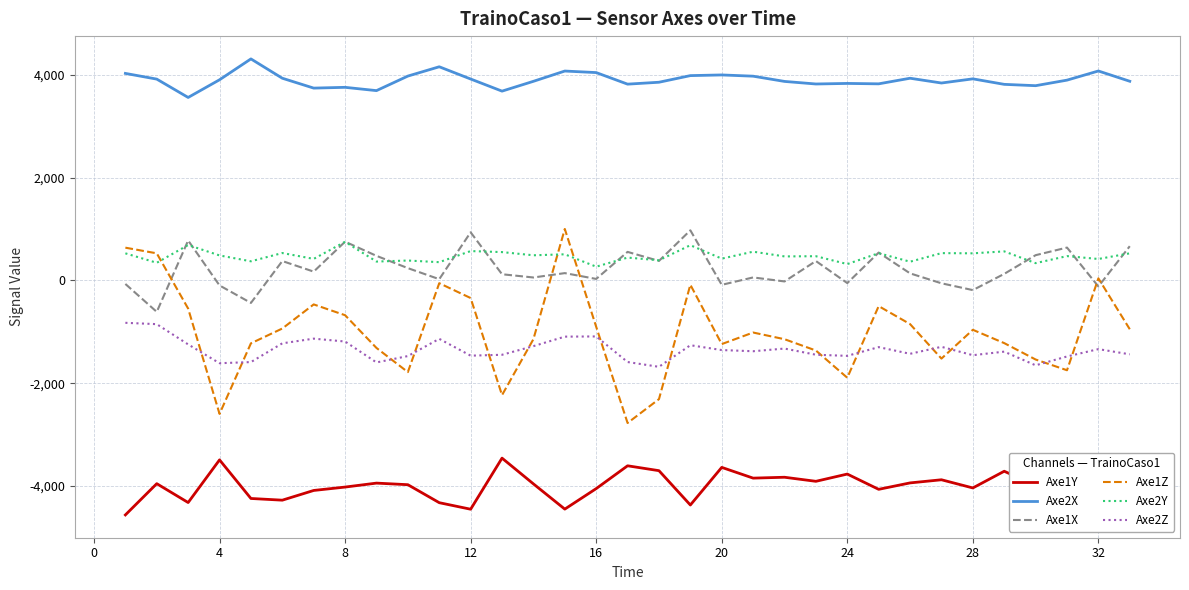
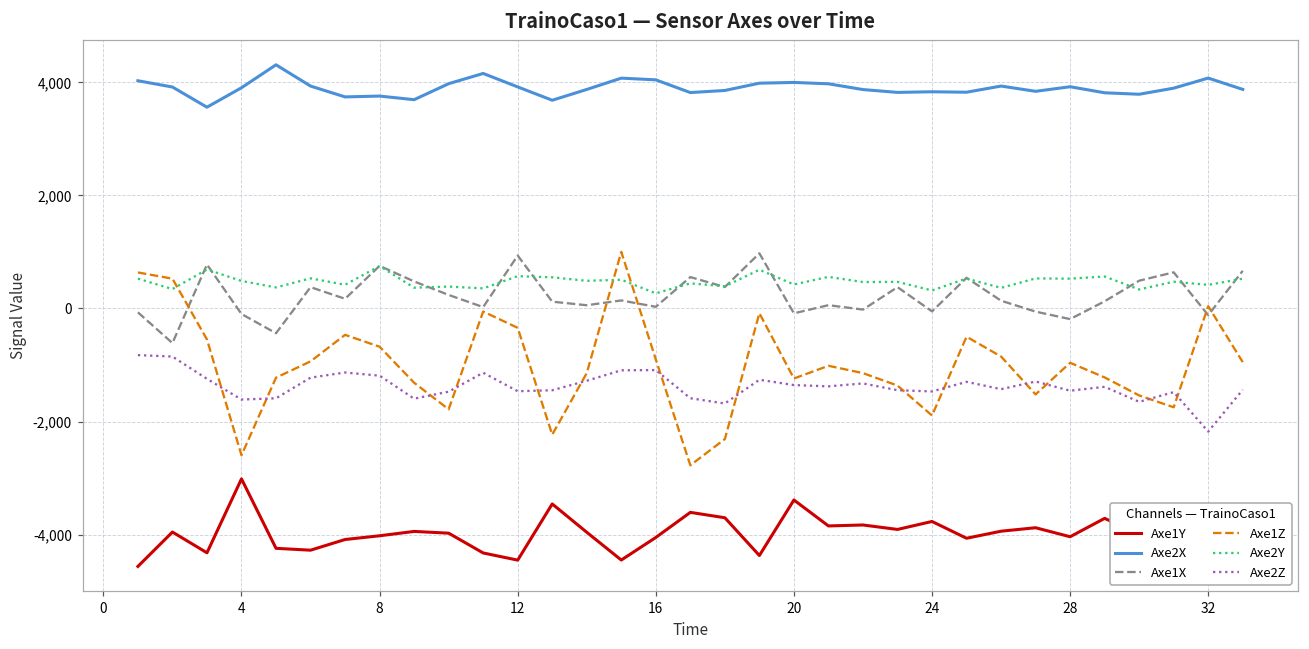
Axe1Y, 4: -3,500 -> -3,000
Axe1Y, 20: -3,600 -> -3,400
Axe2Z, 32: -1,300 -> -2,200
